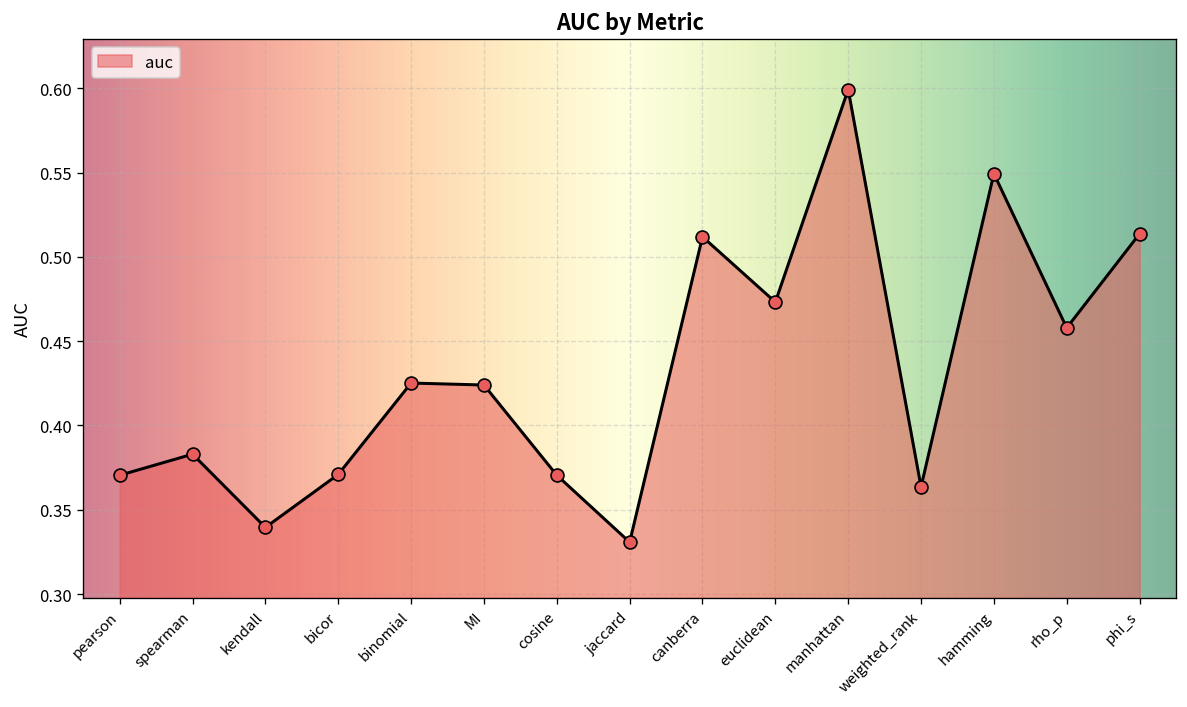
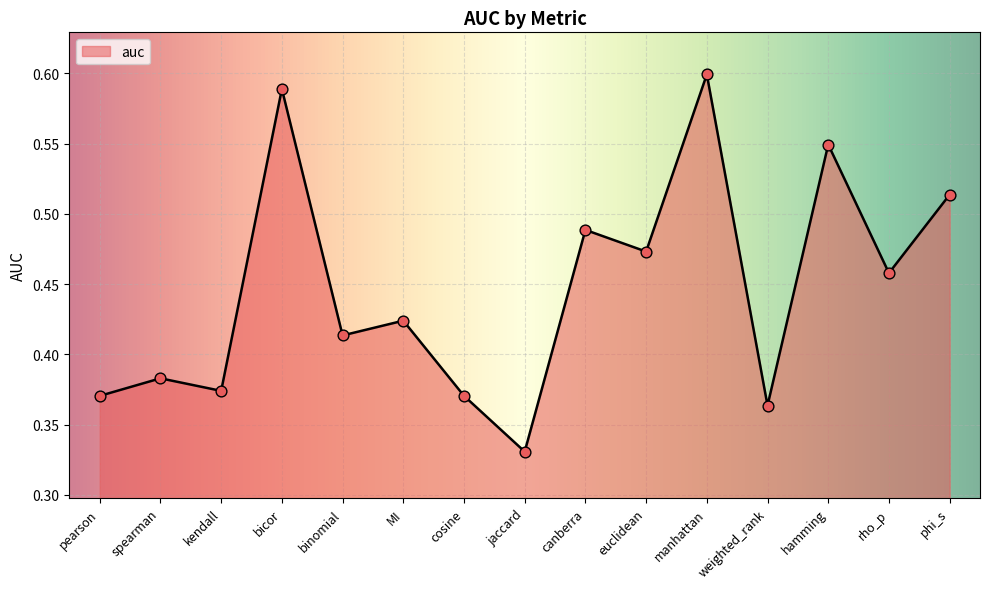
kendall: 0.340 -> 0.374
bicor: 0.371 -> 0.589
binomial: 0.425 -> 0.413
canberra: 0.512 -> 0.489
